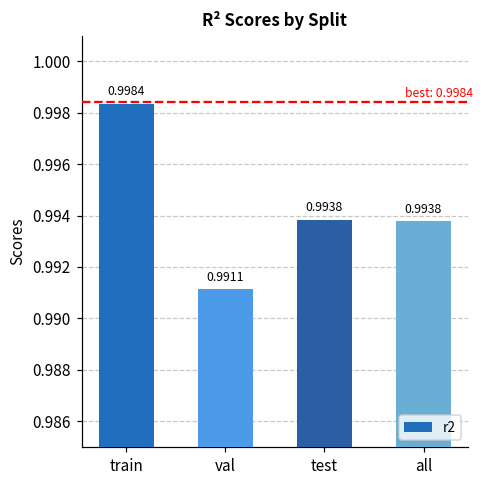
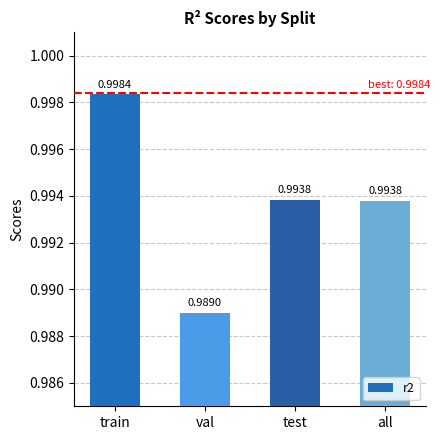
val: 0.9911 -> 0.9890
